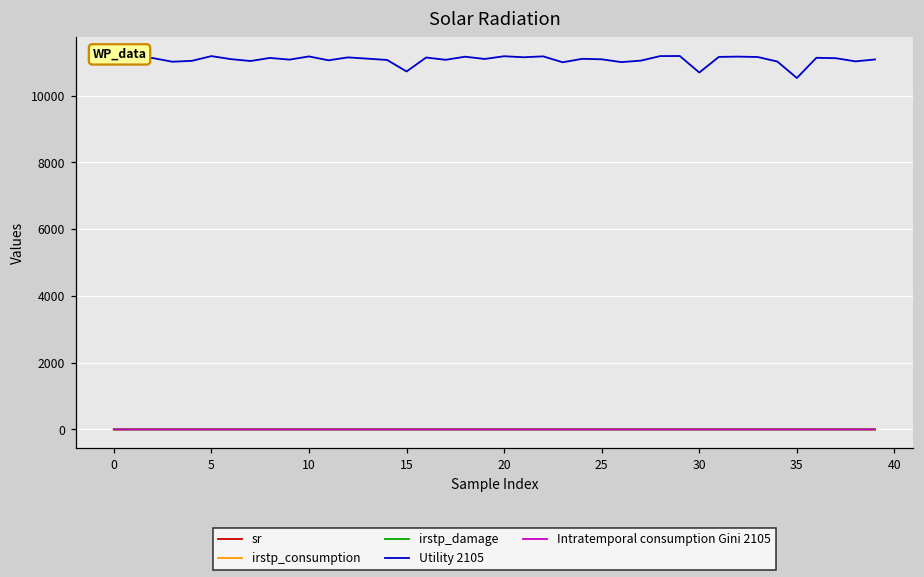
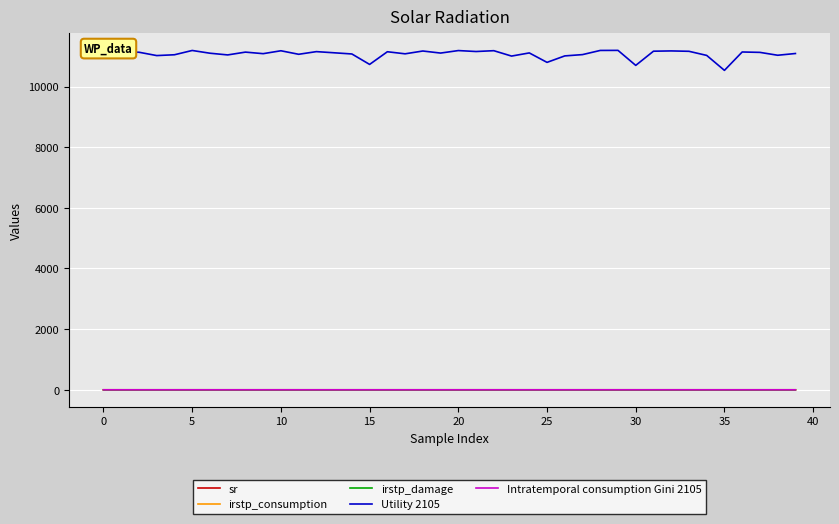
Utility 2105, 25: 11100 -> 10800
